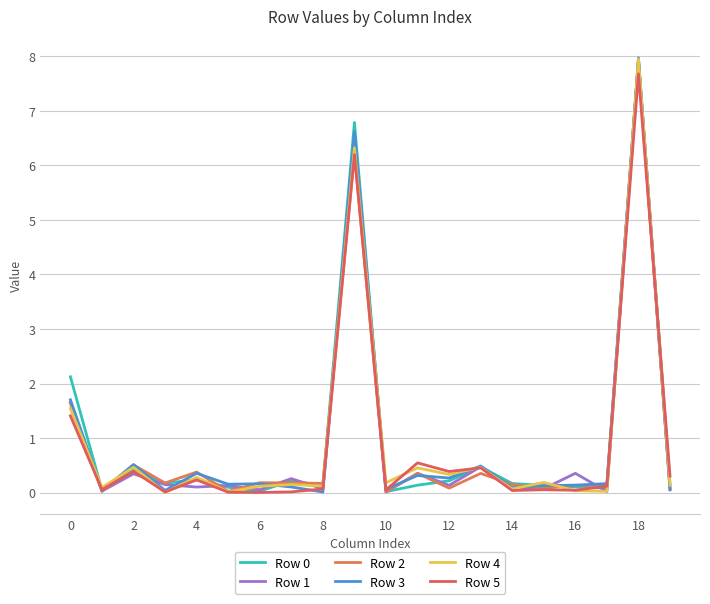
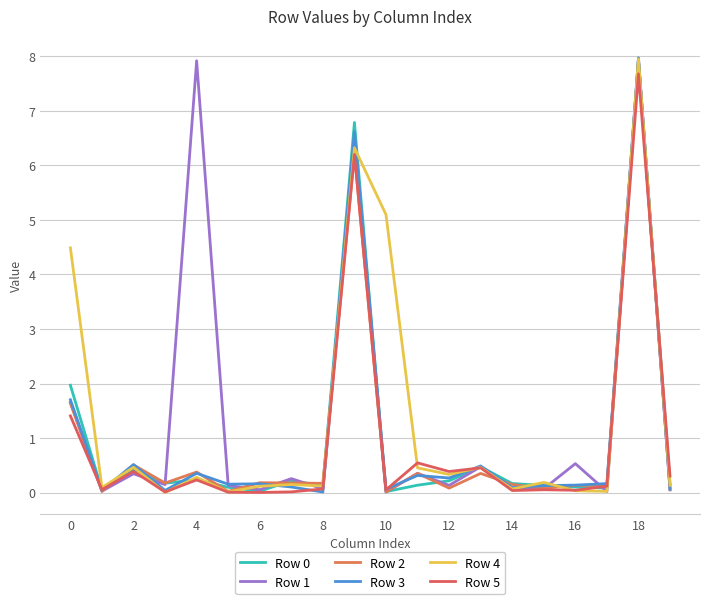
Row 0, 0: 2.1 -> 2.0
Row 4, 0: 1.5 -> 4.5
Row 1, 4: 0.1 -> 7.9
Row 4, 10: 0.2 -> 5.1
Row 1, 16: 0.4 -> 0.5
